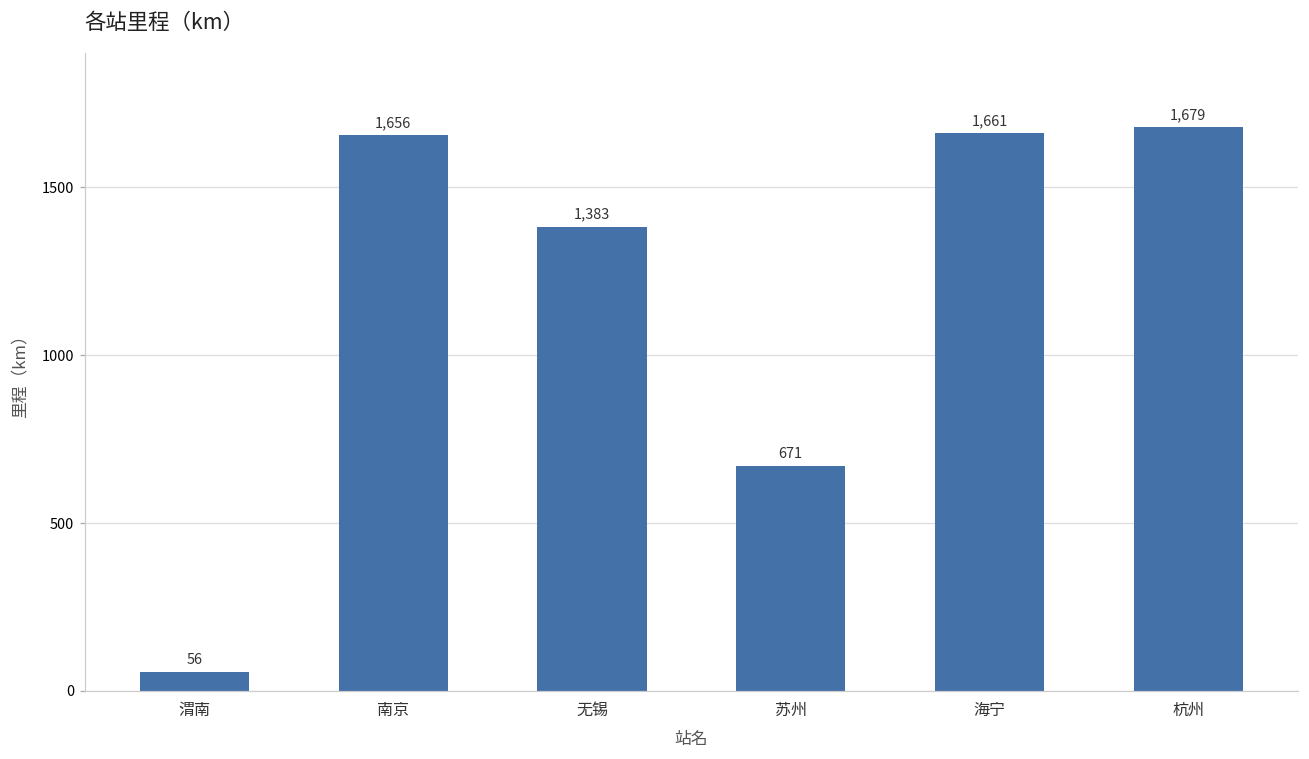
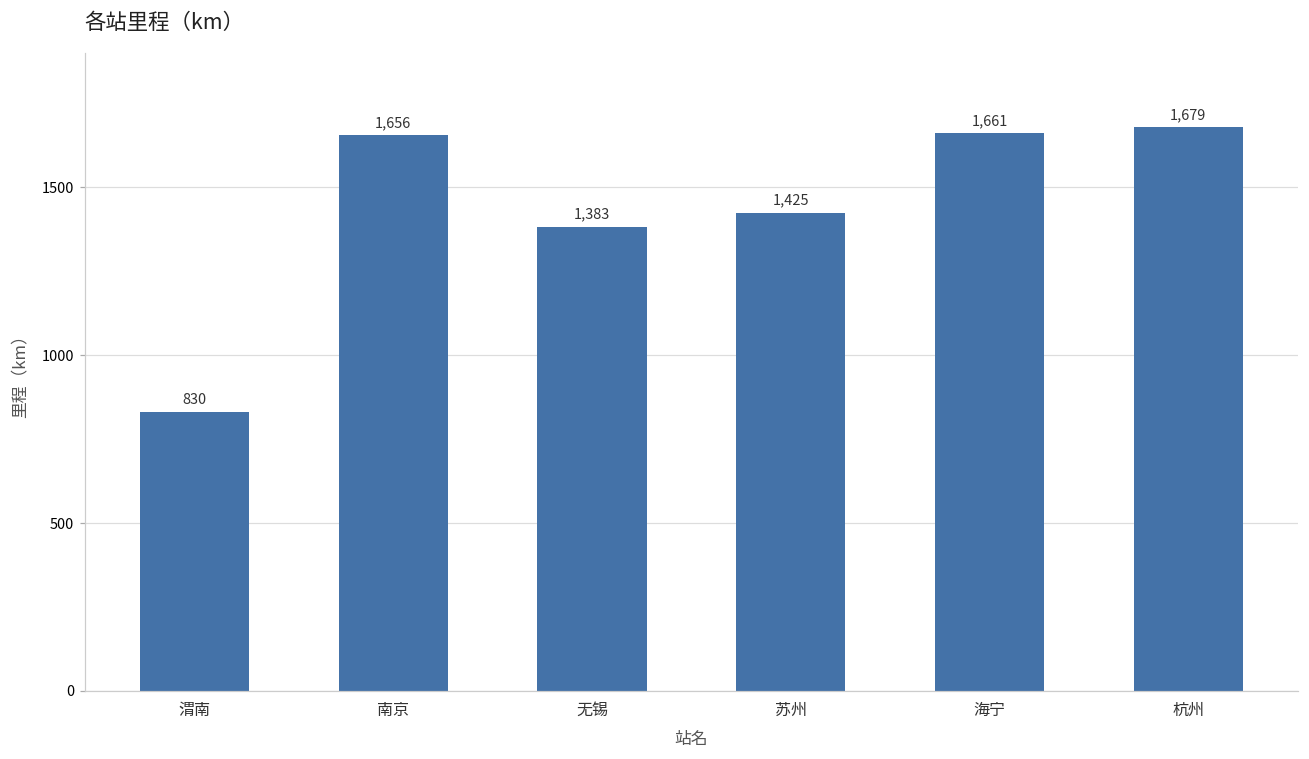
渭南: 56 -> 830
苏州: 671 -> 1,425
